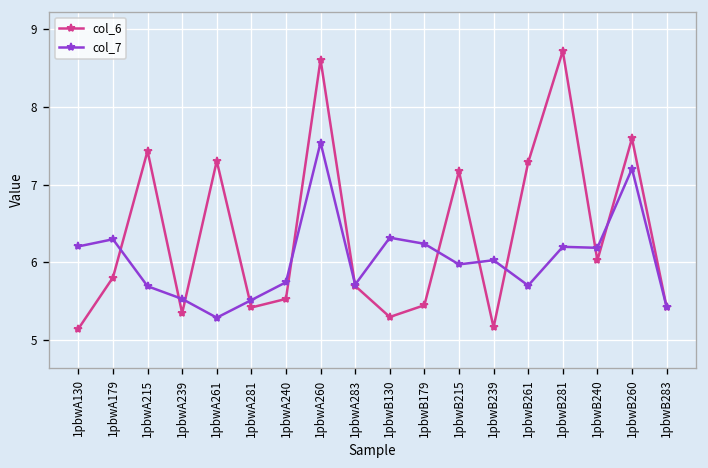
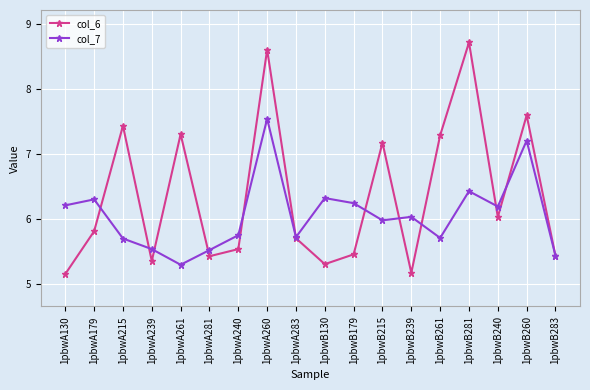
col_7, 1pbwB281: 6.2 -> 6.4
